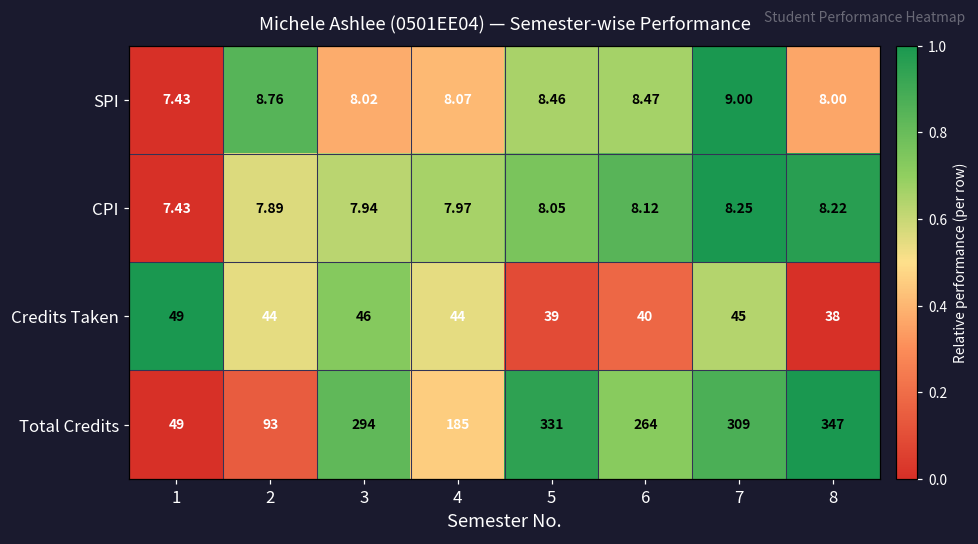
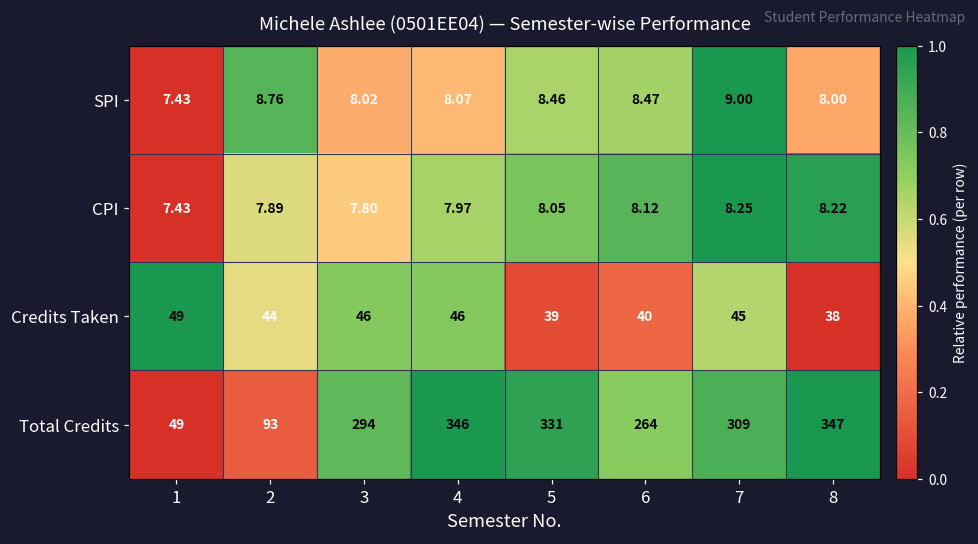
CPI, 3: 7.94 -> 7.80
Credits Taken, 4: 44 -> 46
Total Credits, 4: 185 -> 346
